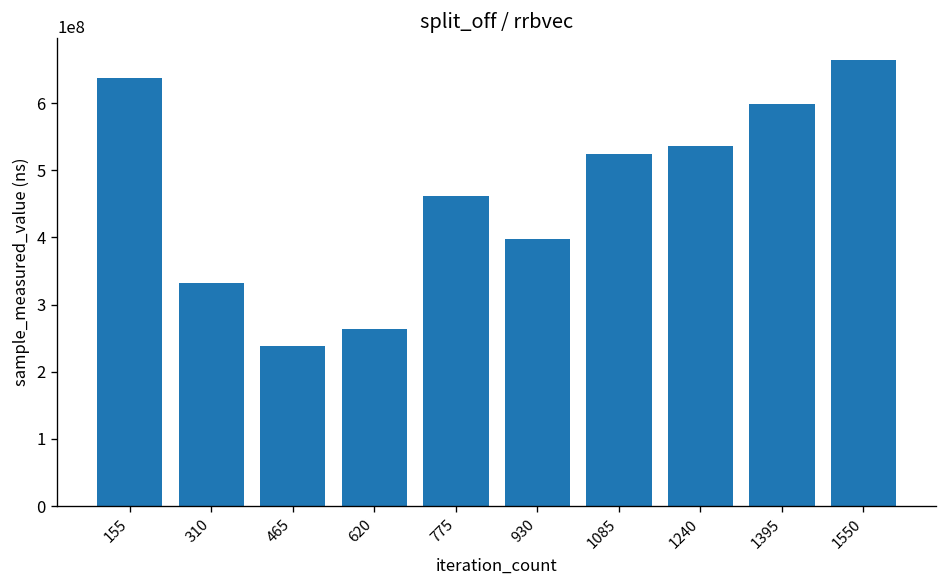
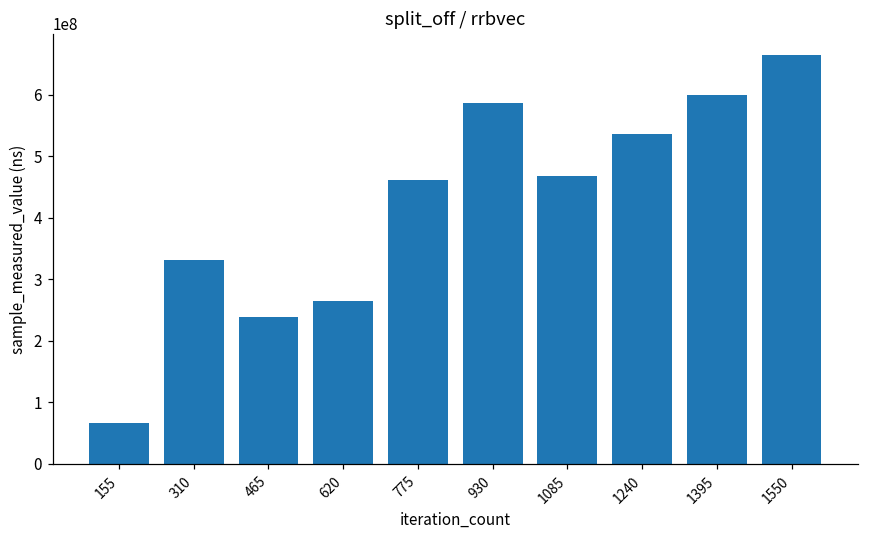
155: 640000000 -> 70000000
930: 400000000 -> 590000000
1085: 520000000 -> 470000000
